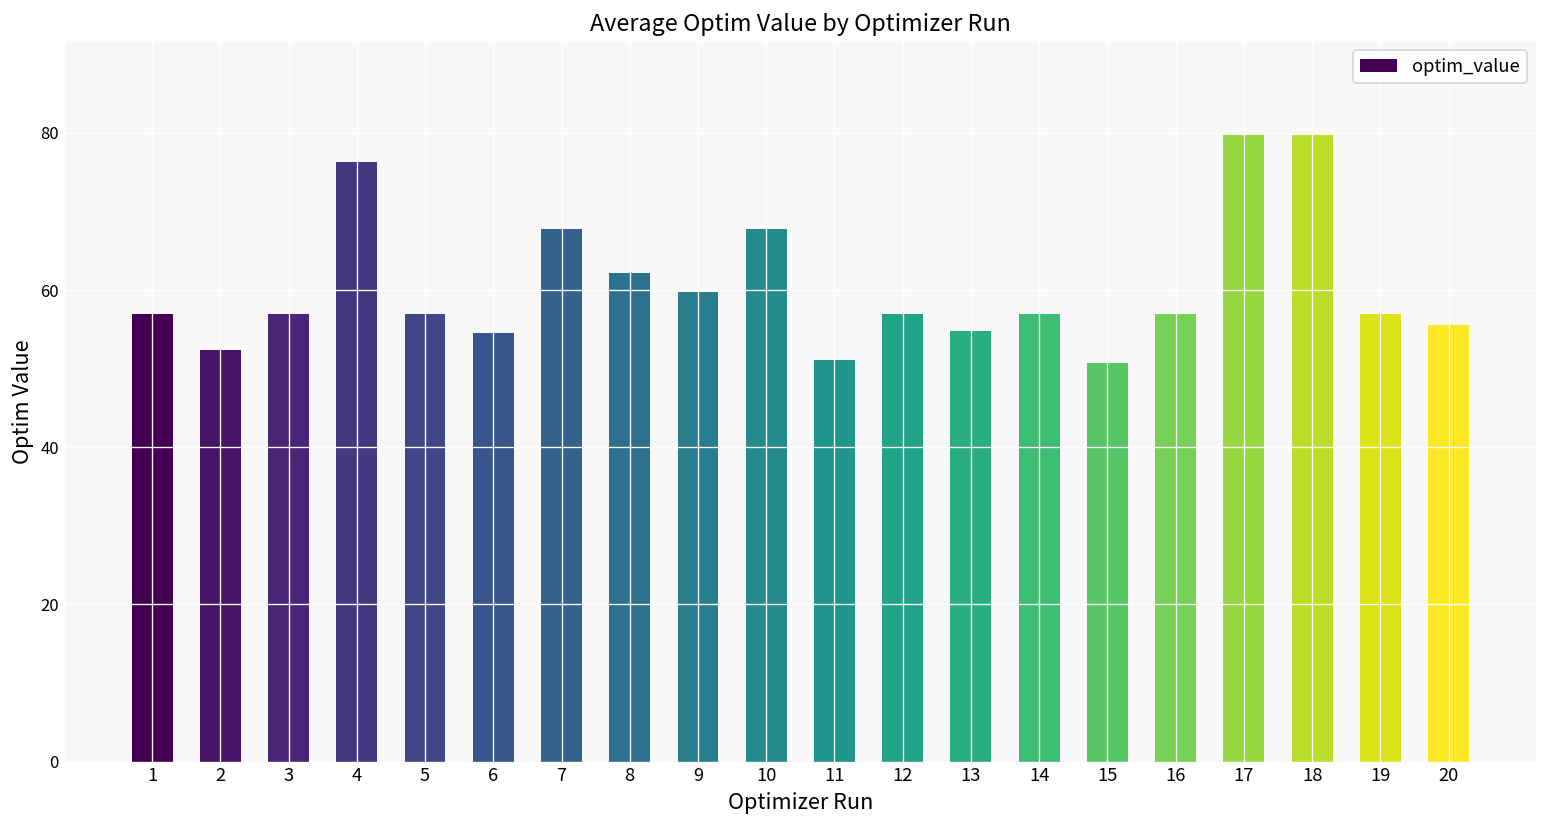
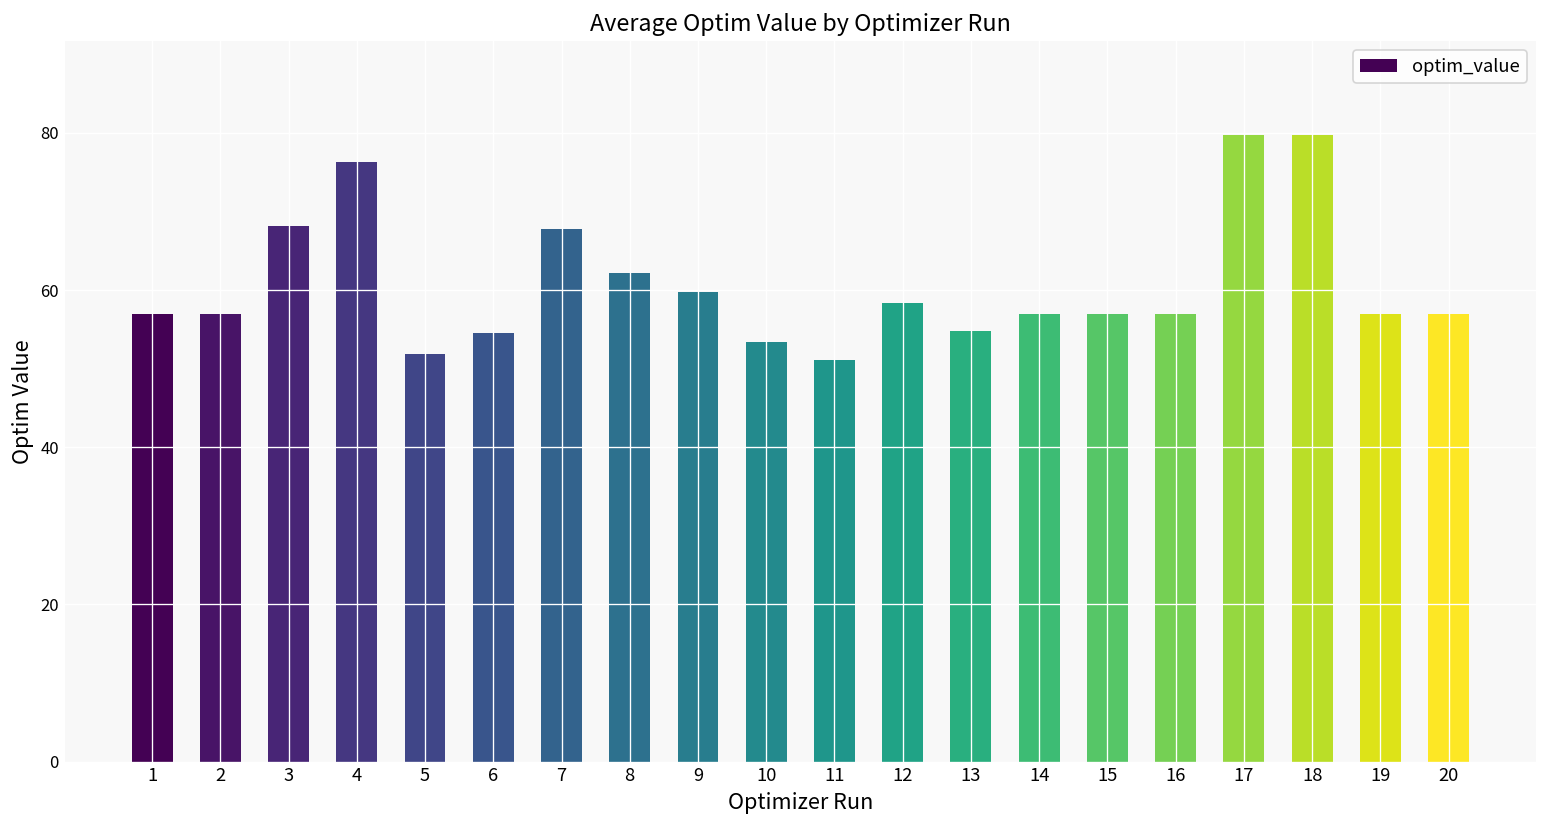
2: 52 -> 57
3: 57 -> 68
5: 57 -> 52
10: 68 -> 53
12: 57 -> 58
15: 51 -> 57
20: 56 -> 57
